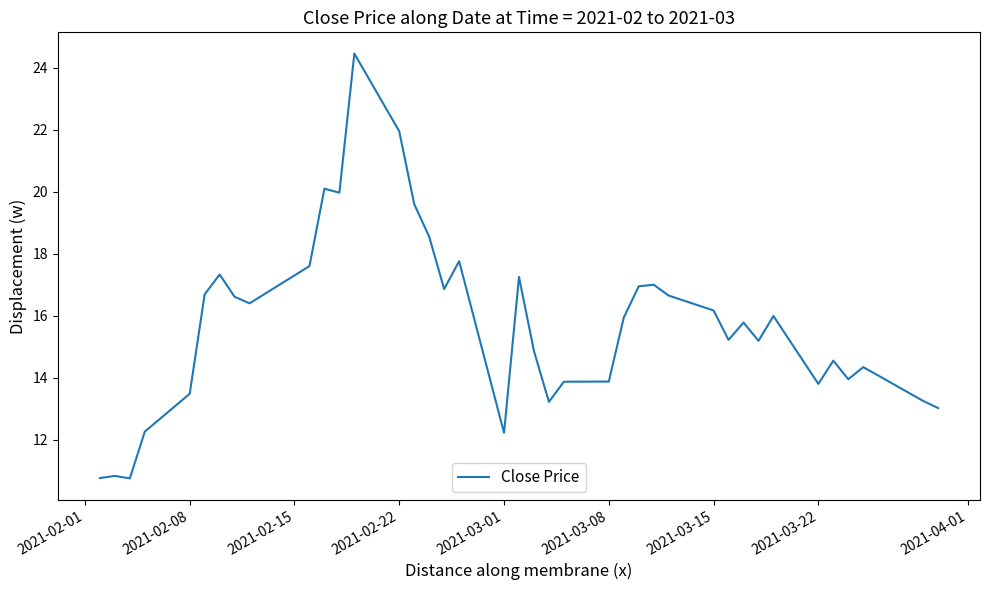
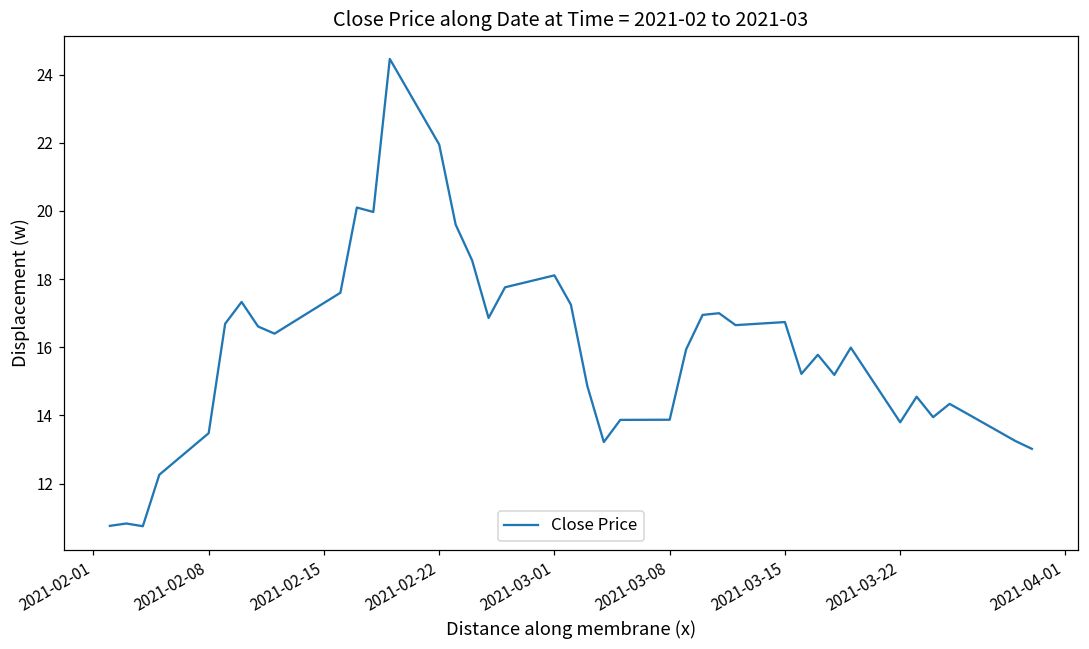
2021-03-01: 12.2 -> 18.1
2021-03-15: 16.2 -> 16.7
